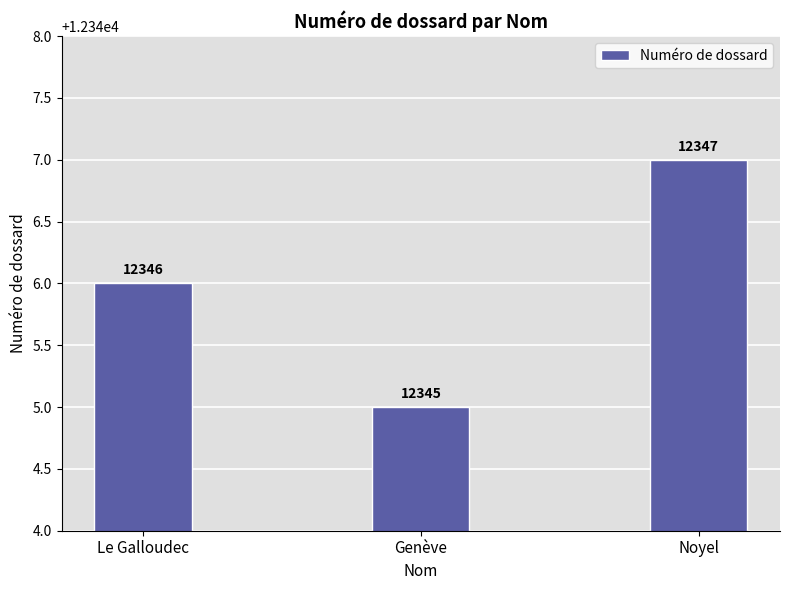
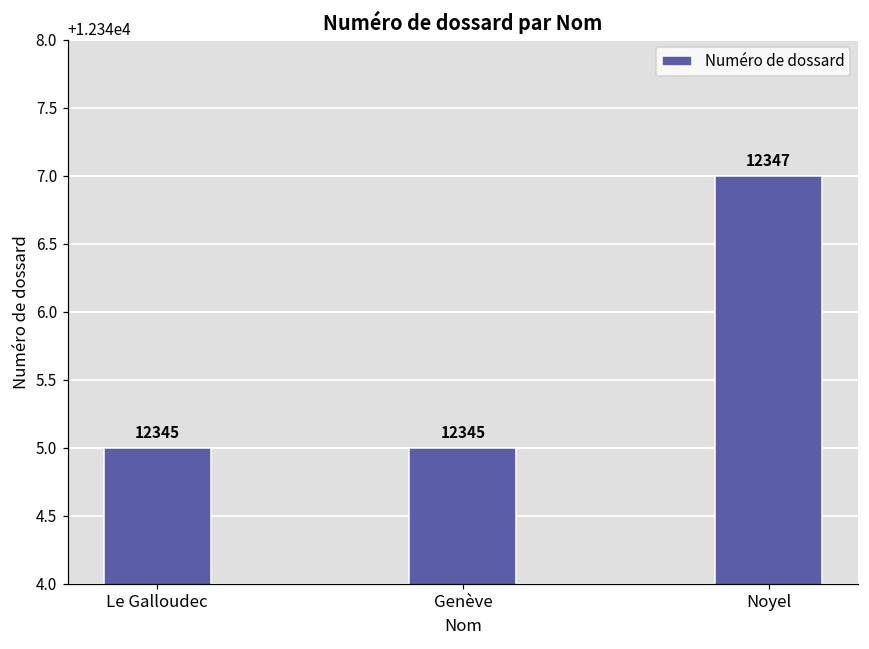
Le Galloudec: 12346 -> 12345
